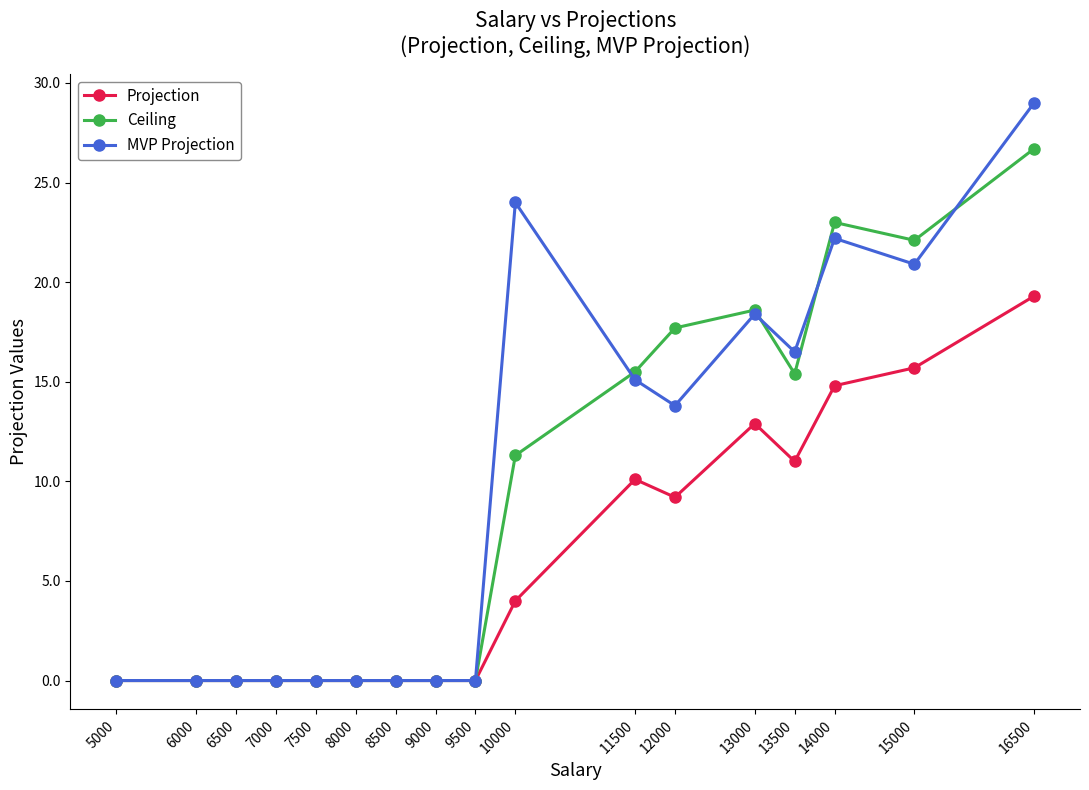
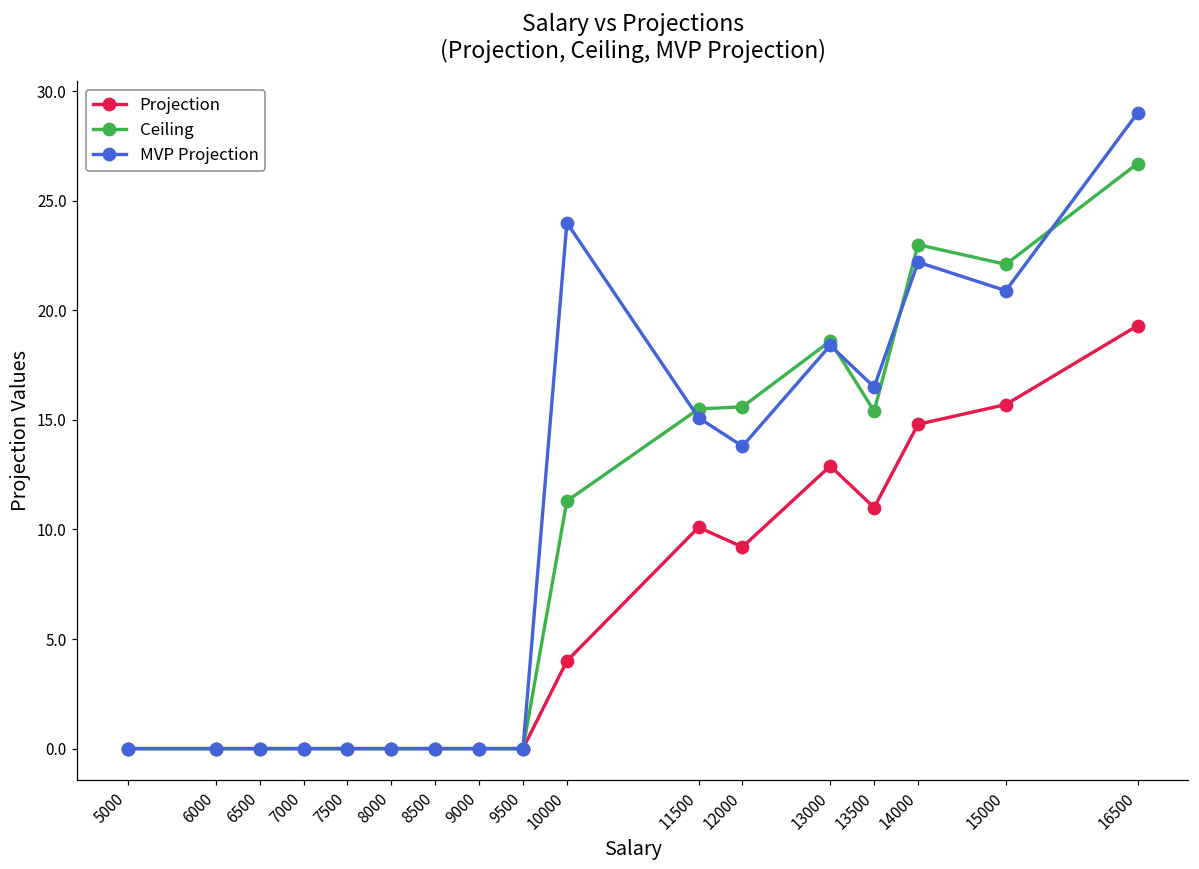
Ceiling, 12000: 17.7 -> 15.6
